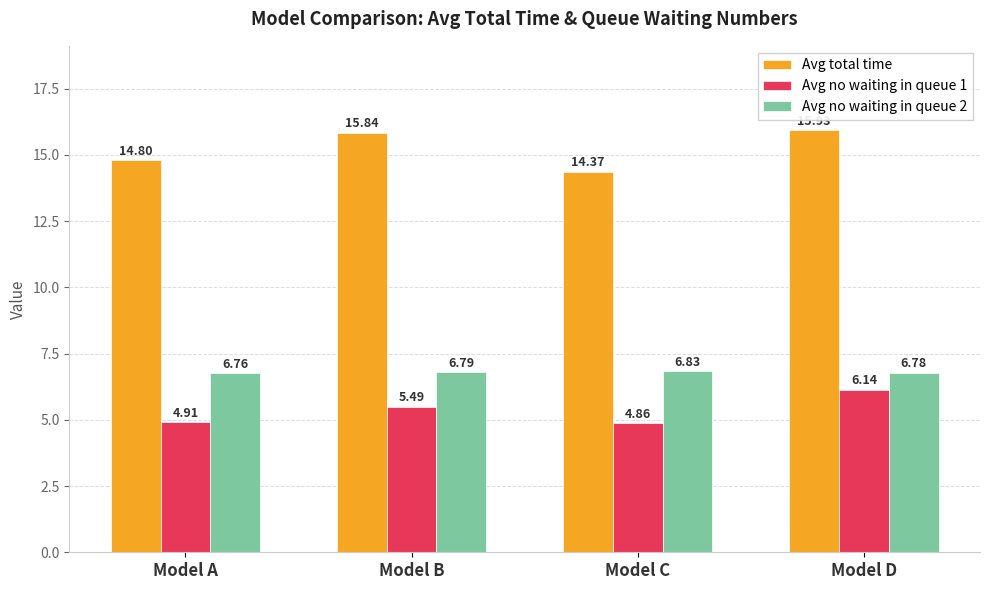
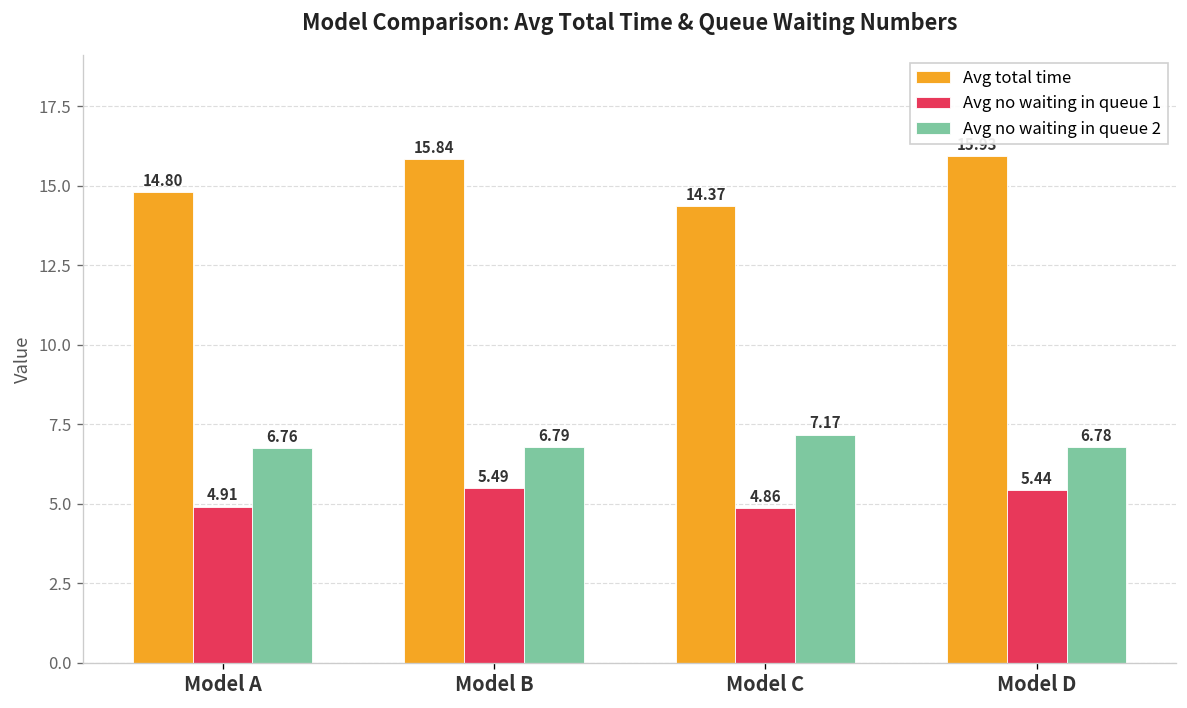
Avg no waiting in queue 2, Model C: 6.83 -> 7.17
Avg no waiting in queue 1, Model D: 6.14 -> 5.44
